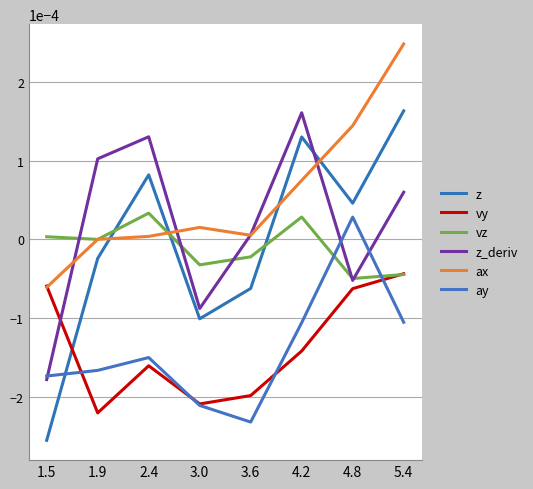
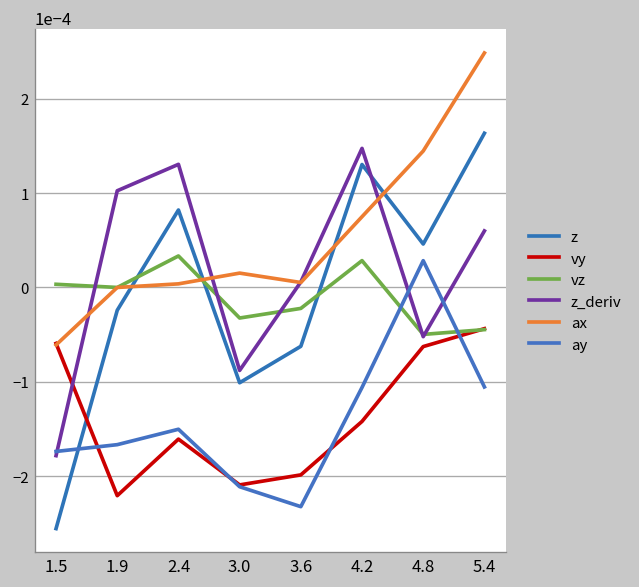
z_deriv, 4.2: 0.00016 -> 0.00015
